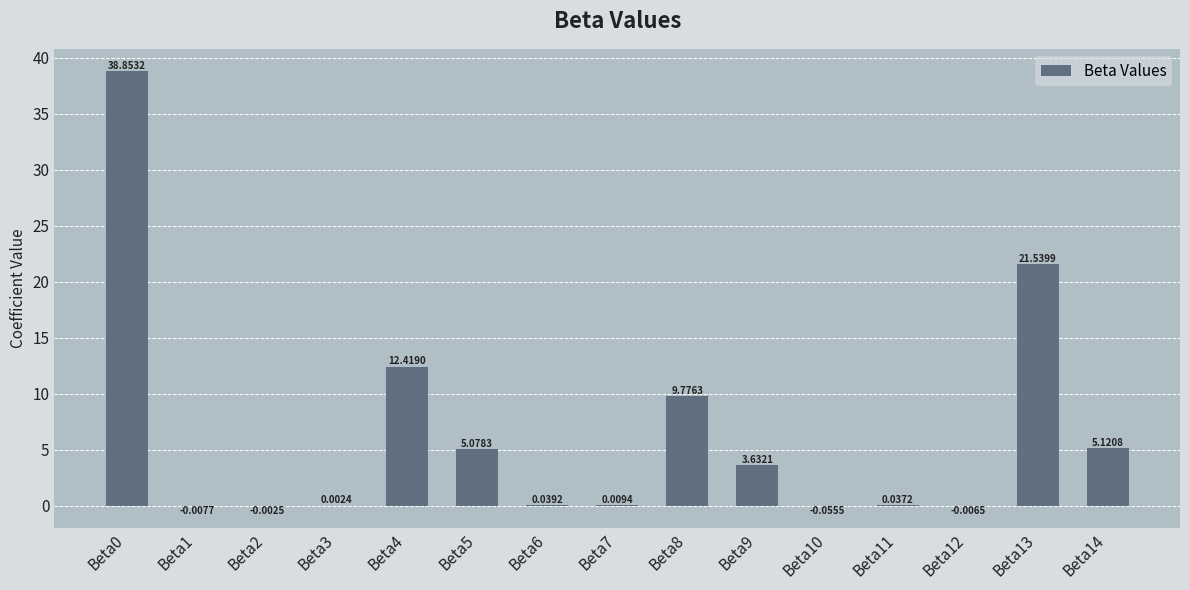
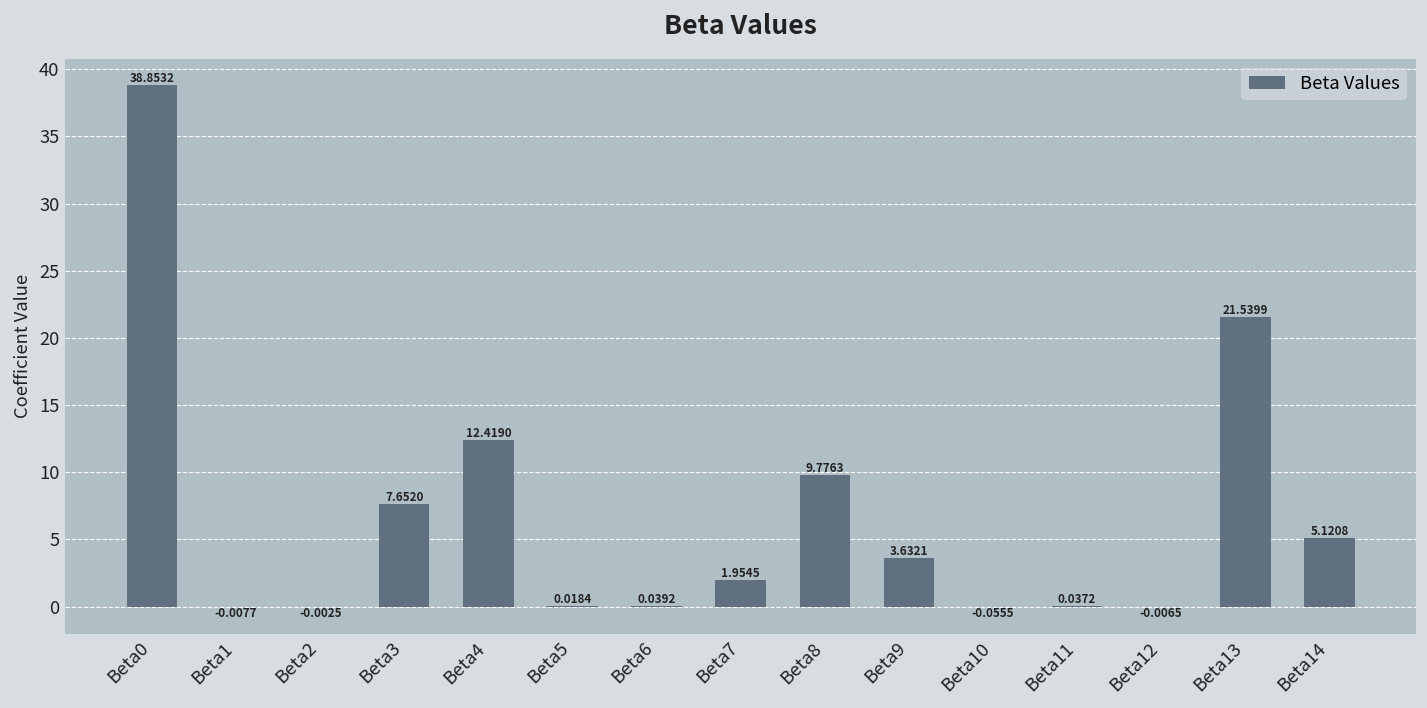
Beta3: 0.0024 -> 7.6520
Beta5: 5.0783 -> 0.0184
Beta7: 0.0094 -> 1.9545
